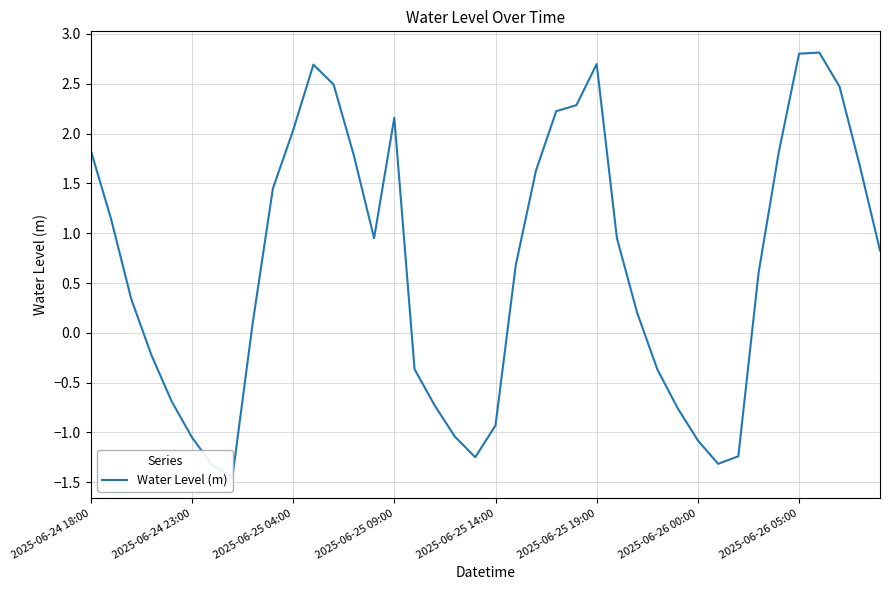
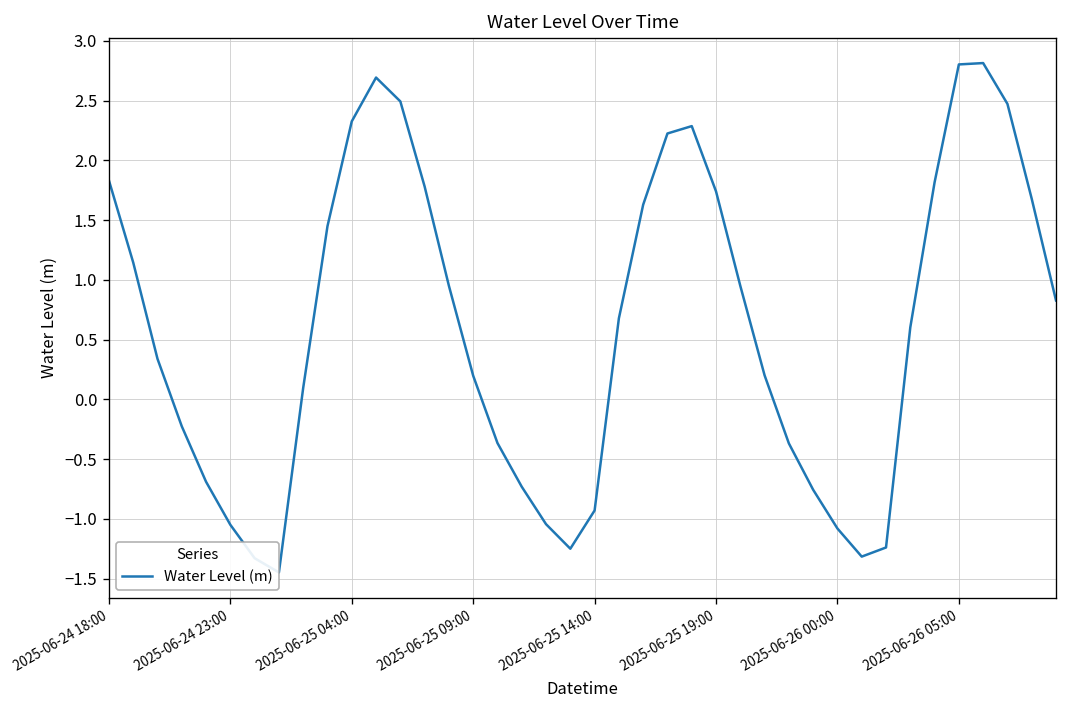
2025-06-25 04:00: 2.0 -> 2.3
2025-06-25 09:00: 2.2 -> 0.2
2025-06-25 19:00: 2.7 -> 1.7
